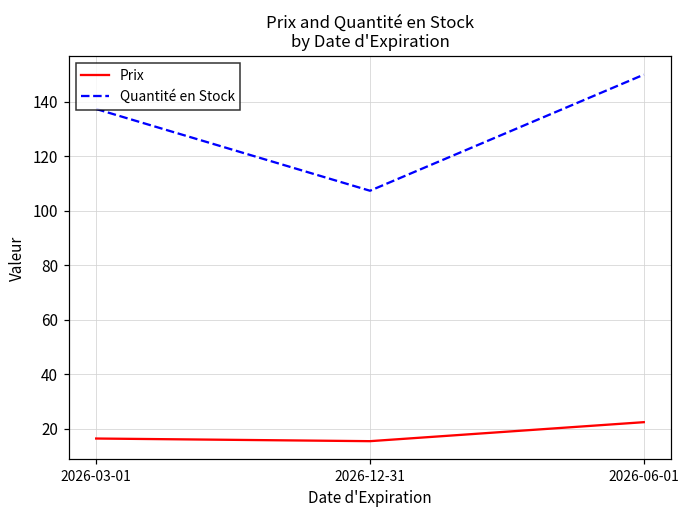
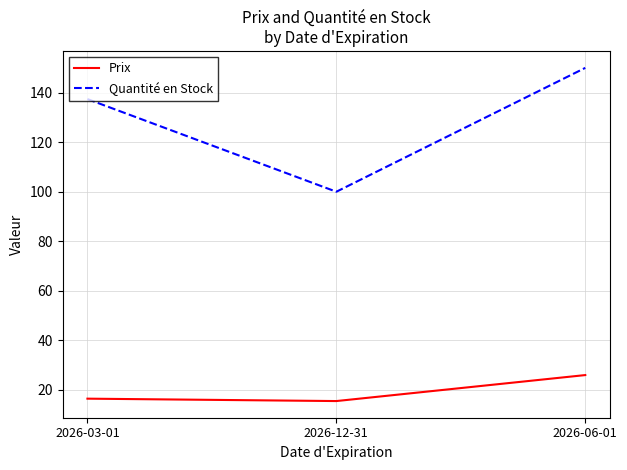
Quantité en Stock, 2026-12-31: 107 -> 100
Prix, 2026-06-01: 22 -> 26
